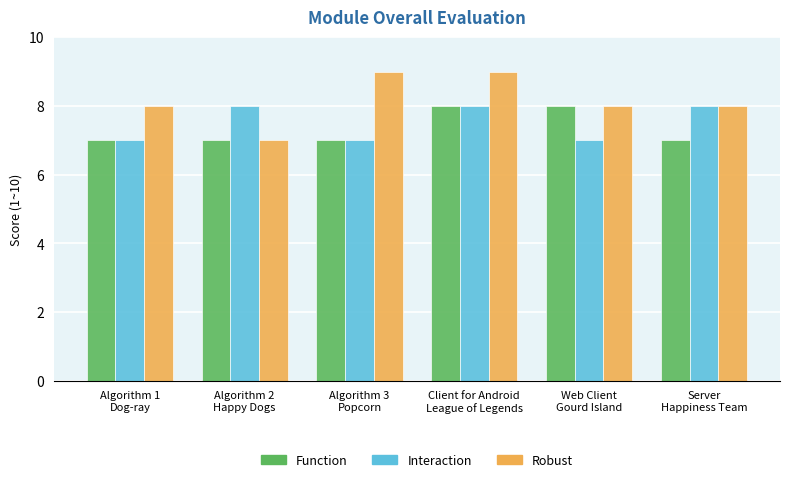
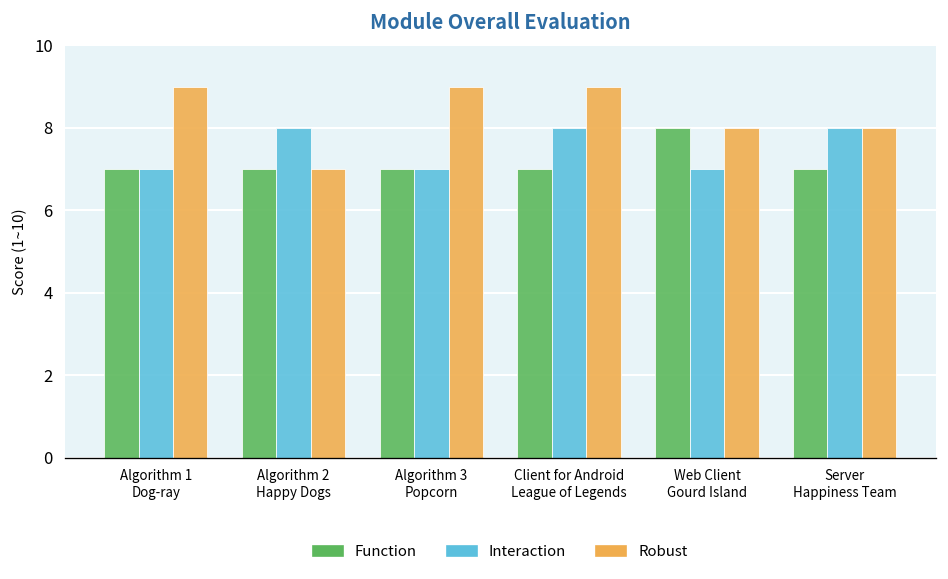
Robust, Algorithm 1 Dog-ray: 8 -> 9
Function, Client for Android League of Legends: 8 -> 7
